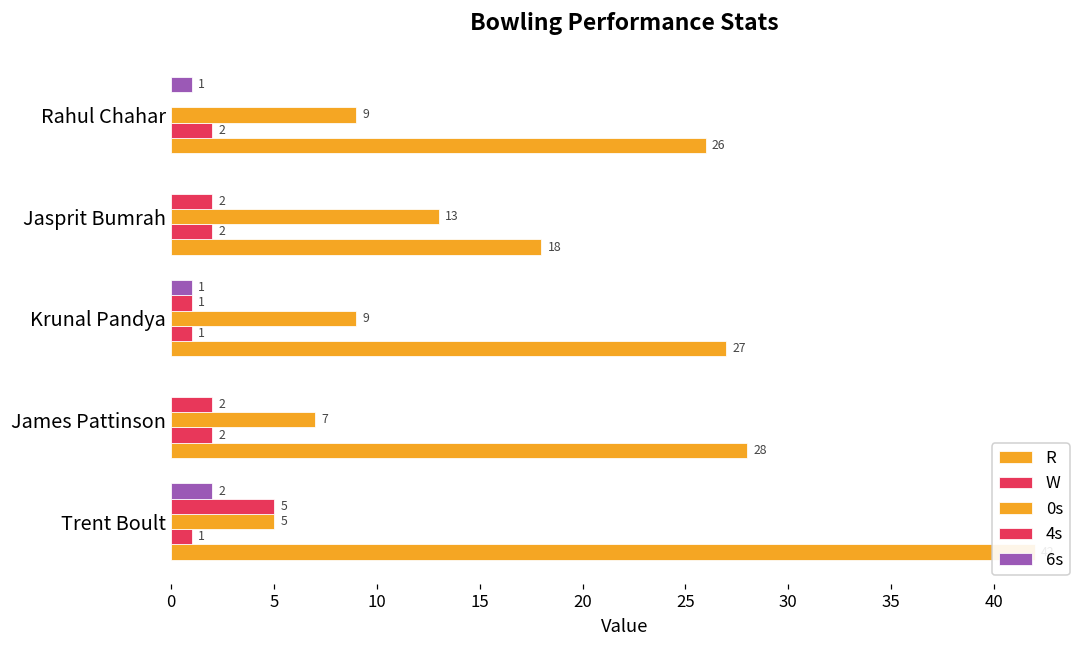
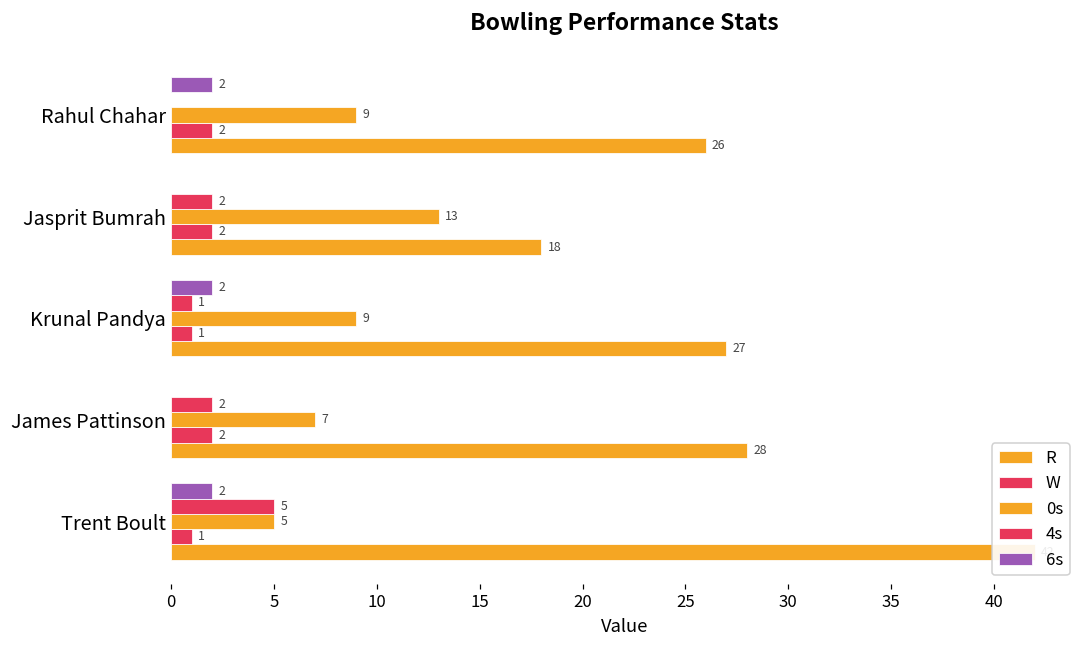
6s, Rahul Chahar: 1 -> 2
6s, Krunal Pandya: 1 -> 2
